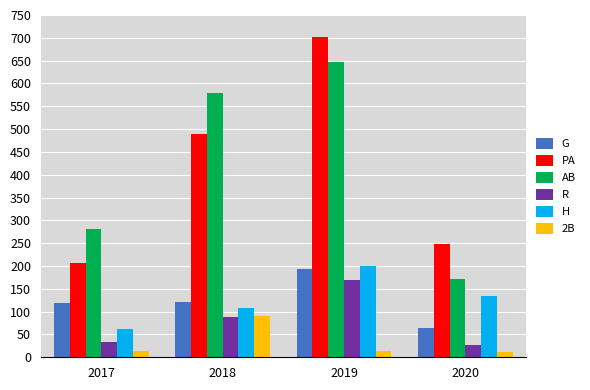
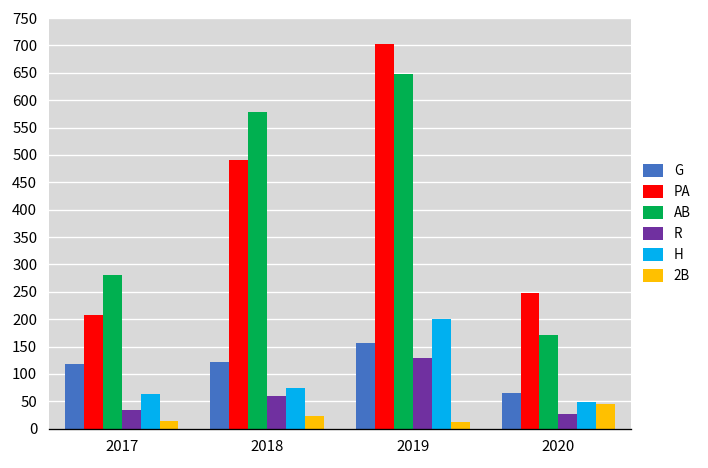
R, 2018: 90 -> 60
H, 2018: 110 -> 80
2B, 2018: 90 -> 20
G, 2019: 190 -> 160
R, 2019: 170 -> 130
H, 2020: 130 -> 50
2B, 2020: 10 -> 50
